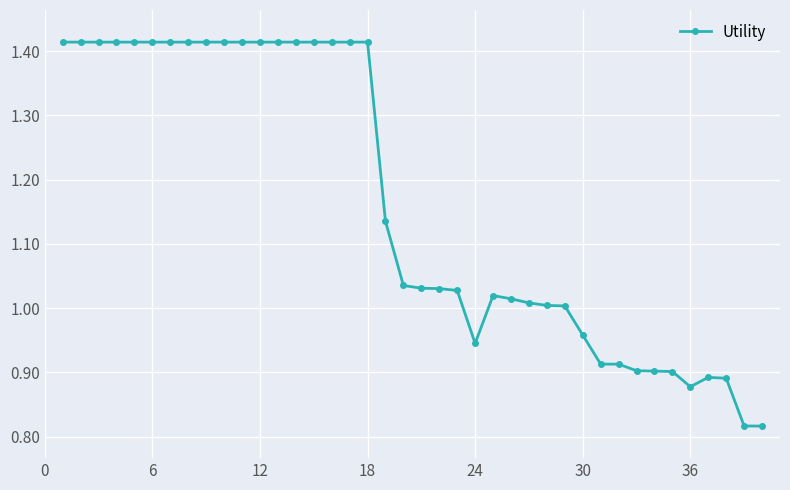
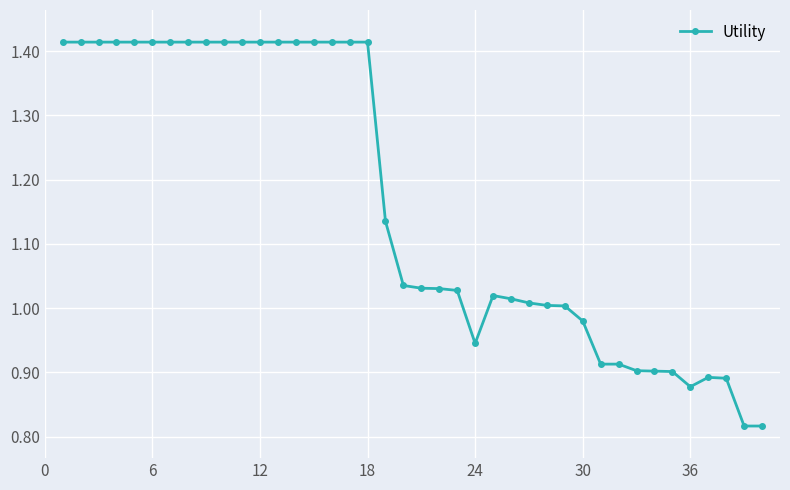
30: 0.96 -> 0.98
